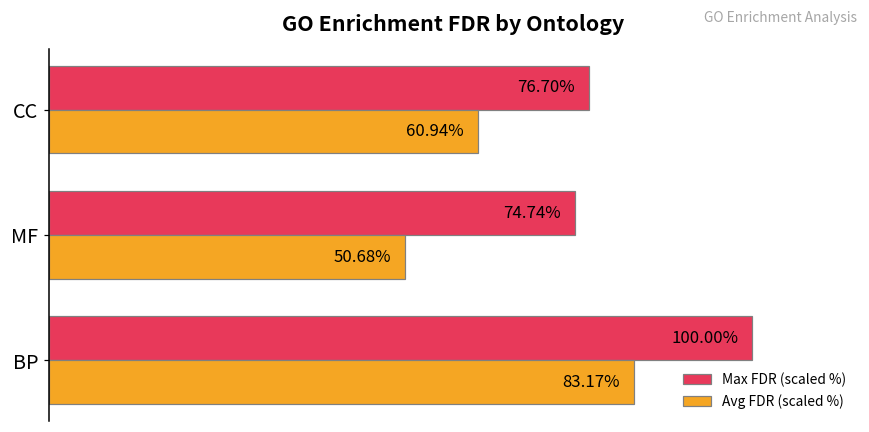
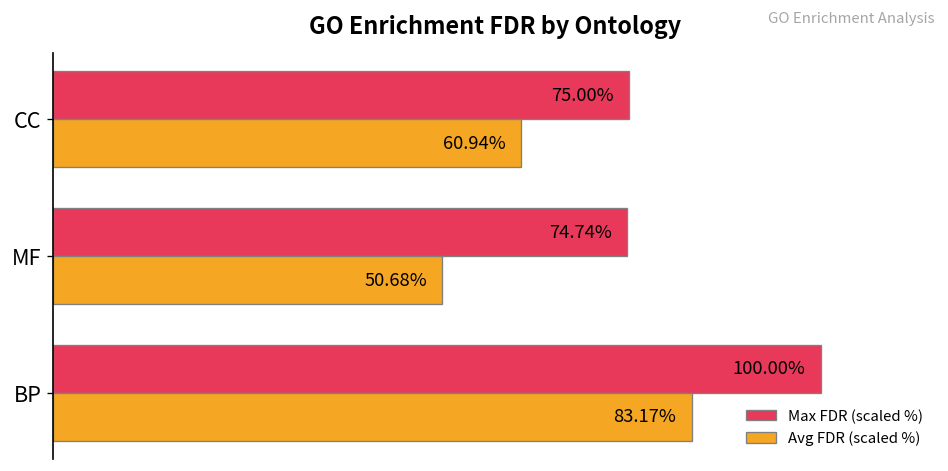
Max FDR (scaled %), CC: 76.70% -> 75.00%
